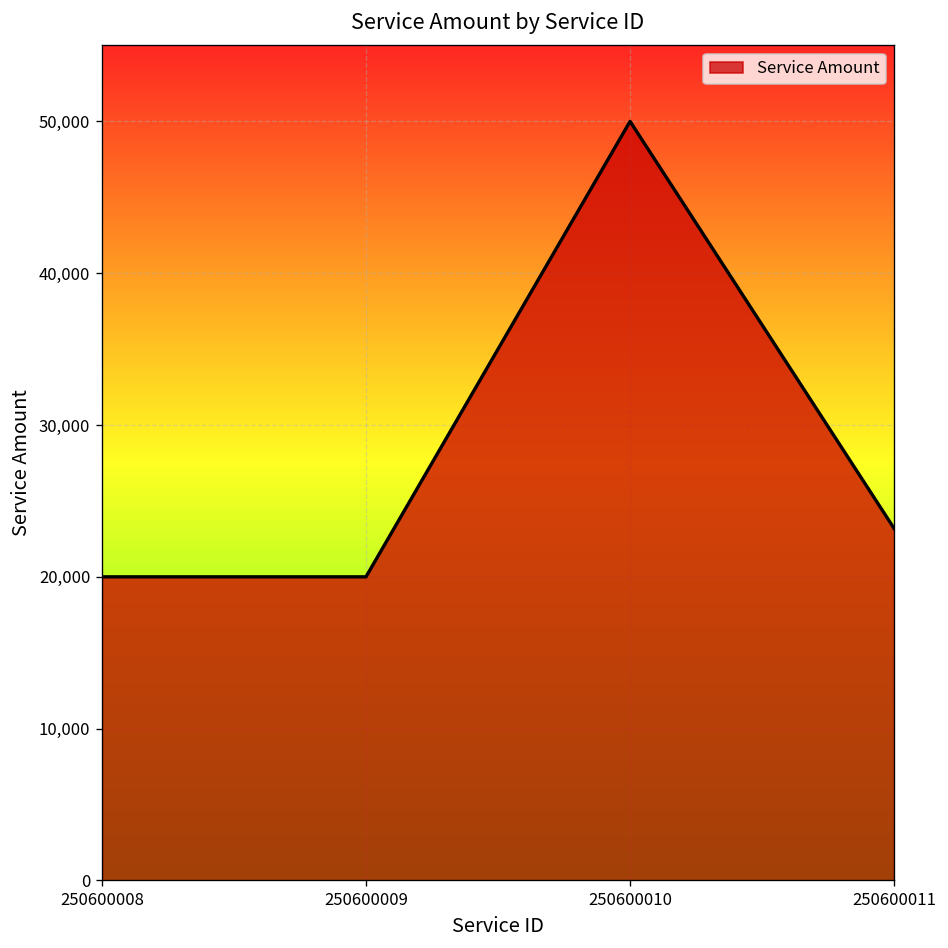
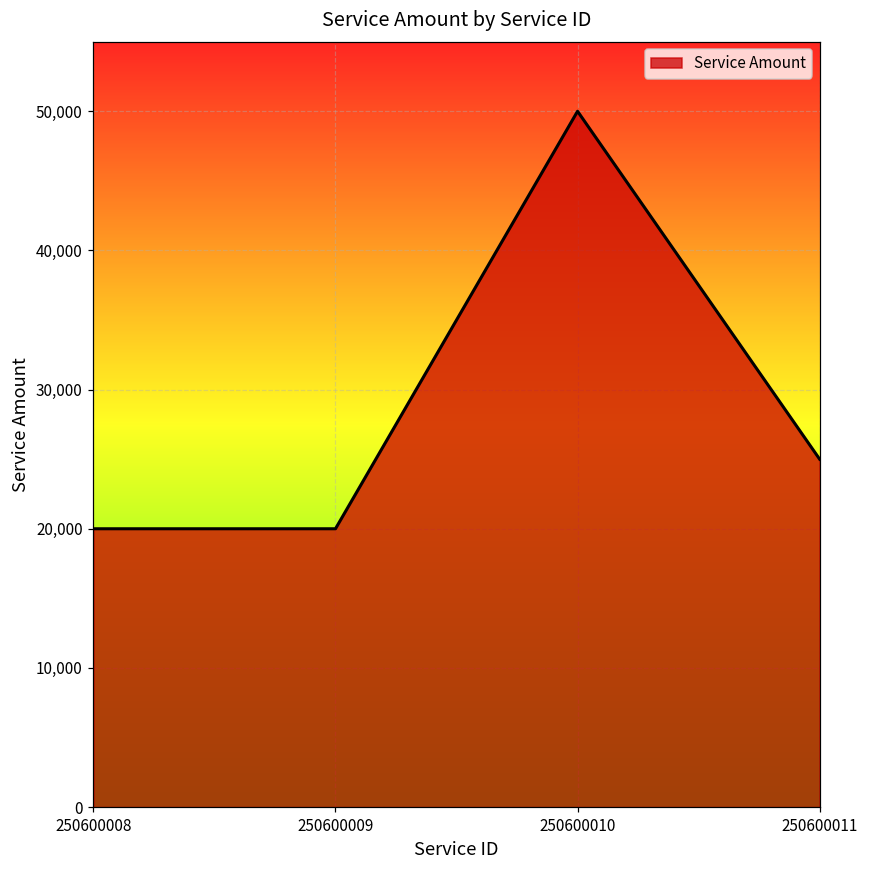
250600011: 23,200 -> 25,000
